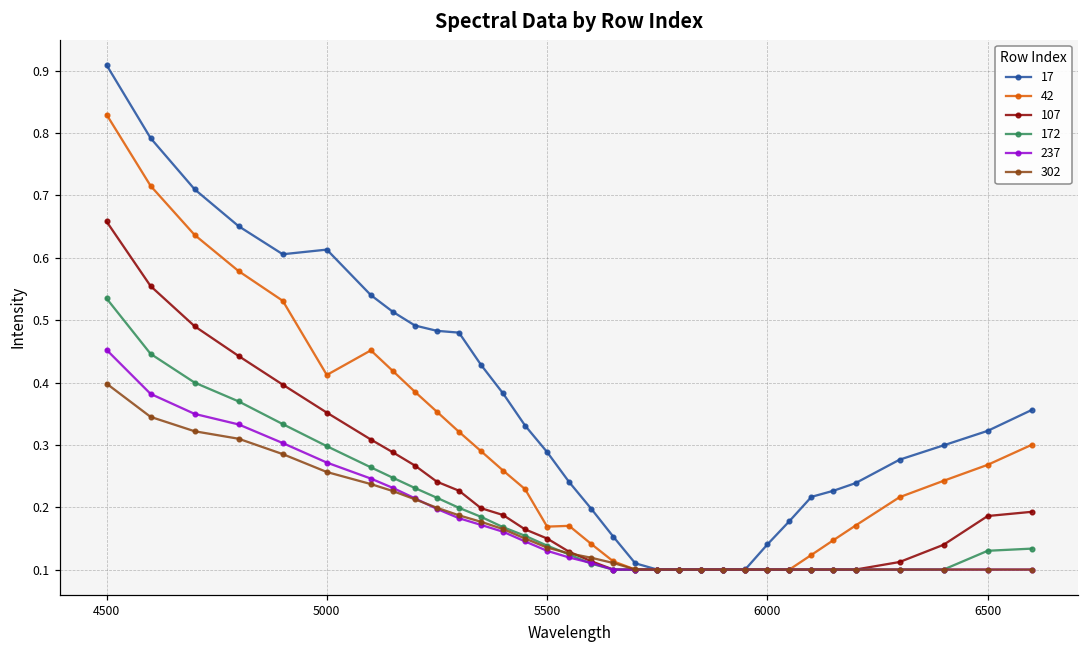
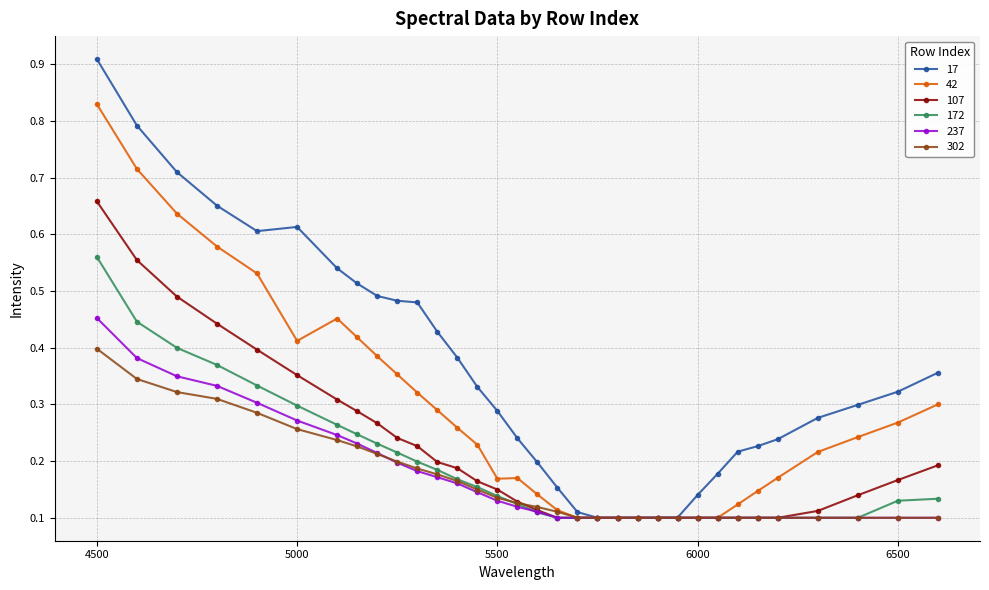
172, 4500: 0.53 -> 0.56
107, 6500: 0.19 -> 0.17
